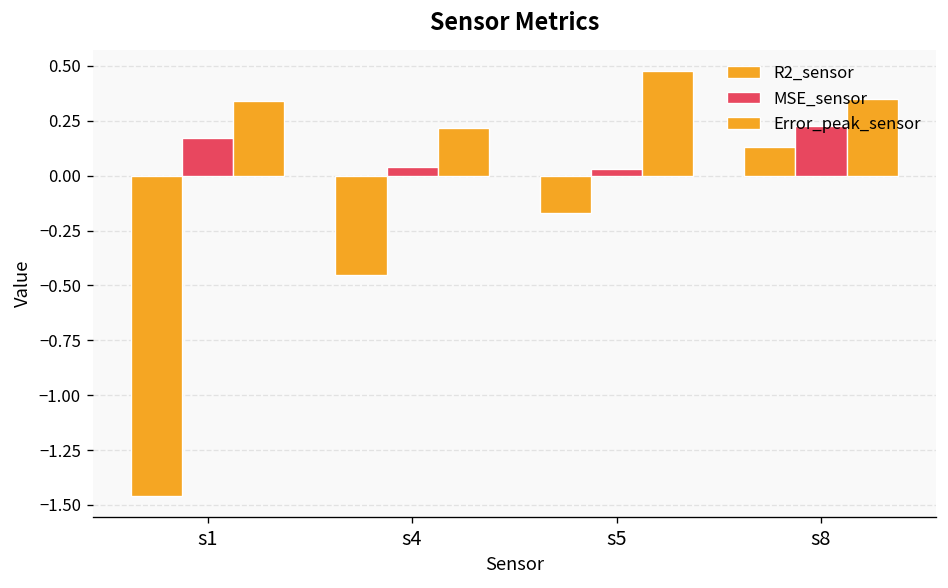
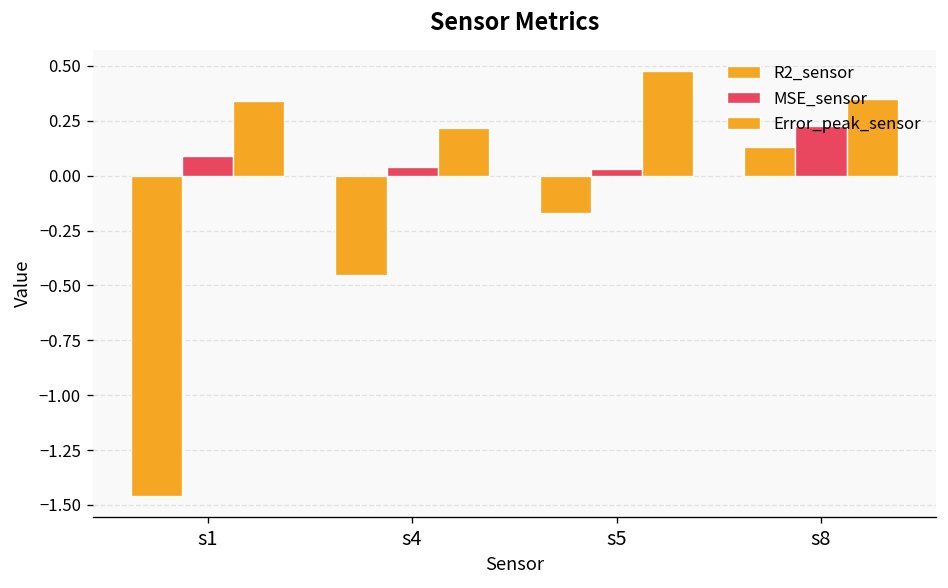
MSE_sensor, s1: 0.17 -> 0.09
